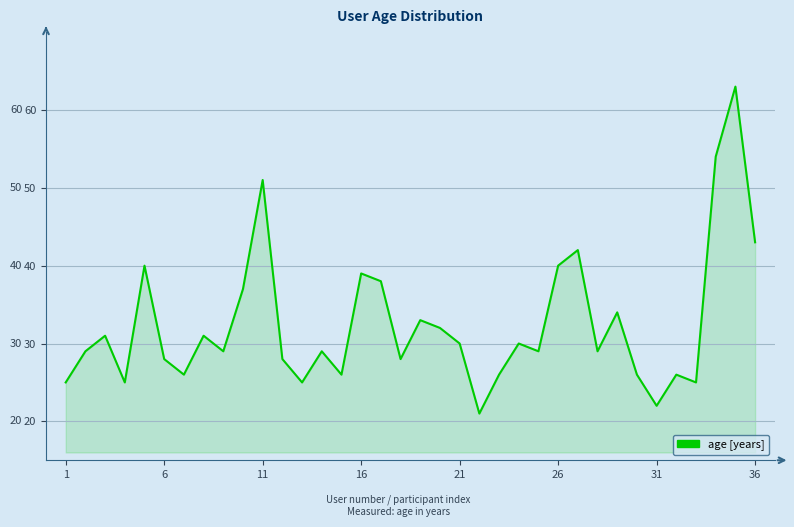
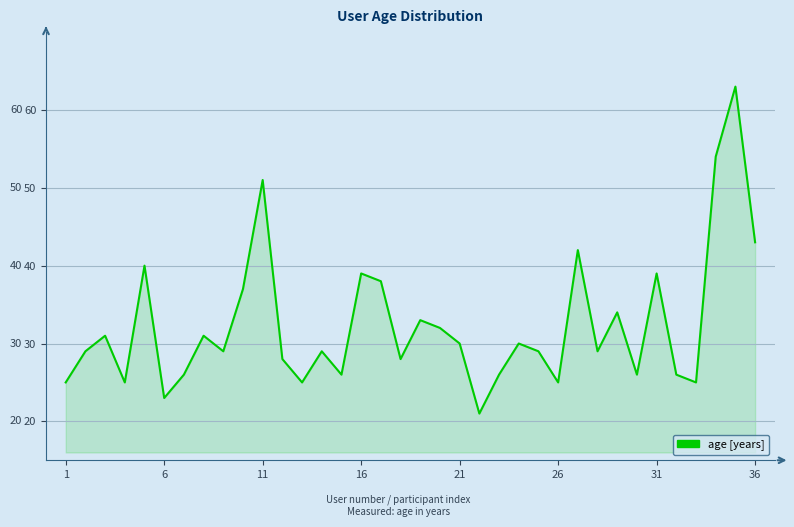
6: 28 -> 23
26: 40 -> 25
31: 22 -> 39
